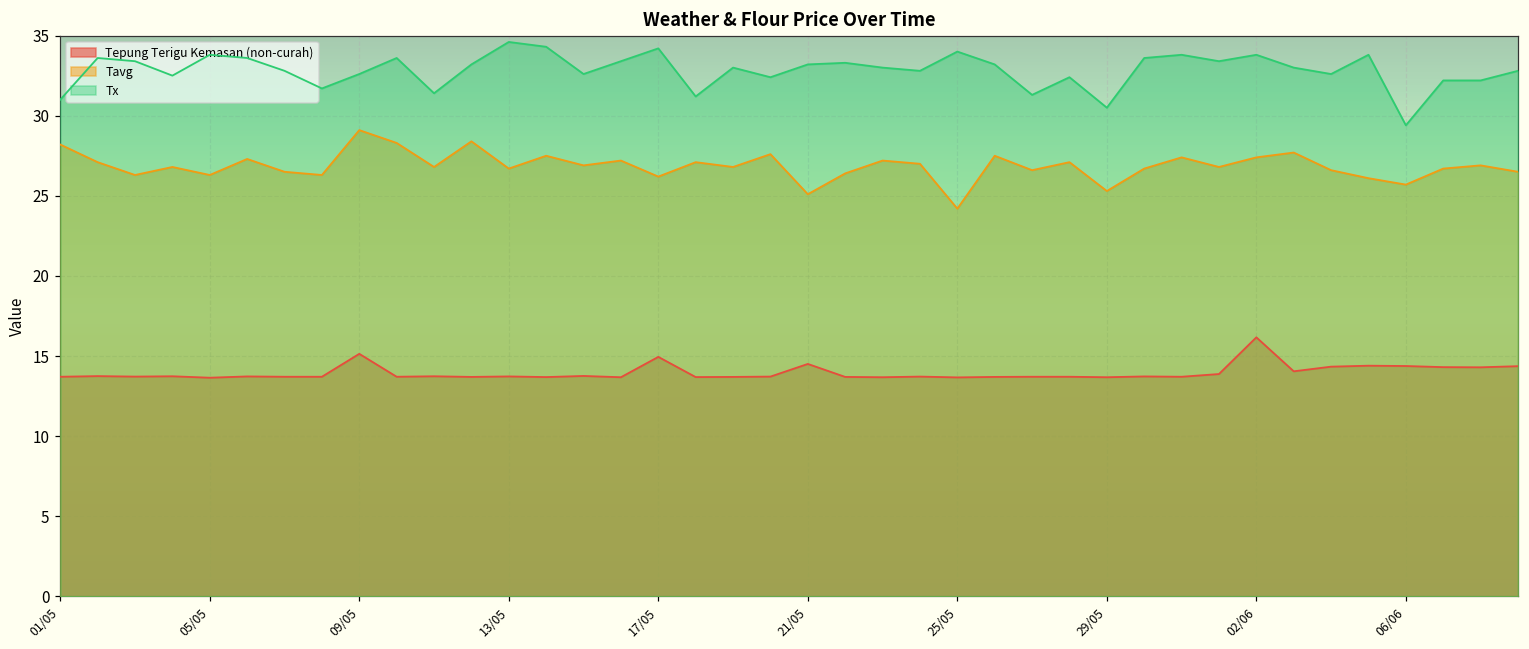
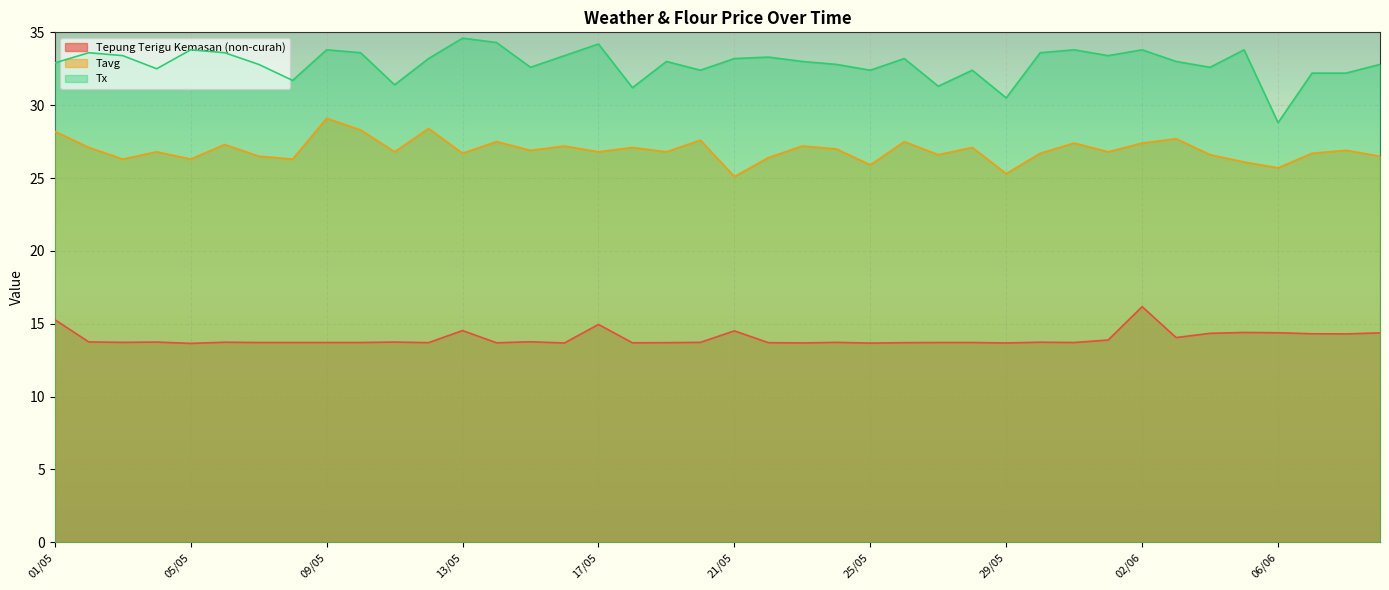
Tepung Terigu Kemasan (non-curah), 01/05: 13.7 -> 15.3
Tx, 01/05: 31.0 -> 32.9
Tepung Terigu Kemasan (non-curah), 09/05: 15.1 -> 13.7
Tx, 09/05: 32.6 -> 33.8
Tepung Terigu Kemasan (non-curah), 13/05: 13.7 -> 14.5
Tavg, 17/05: 26.2 -> 26.8
Tavg, 25/05: 24.2 -> 25.9
Tx, 25/05: 34.0 -> 32.4
Tx, 06/06: 29.4 -> 28.8
